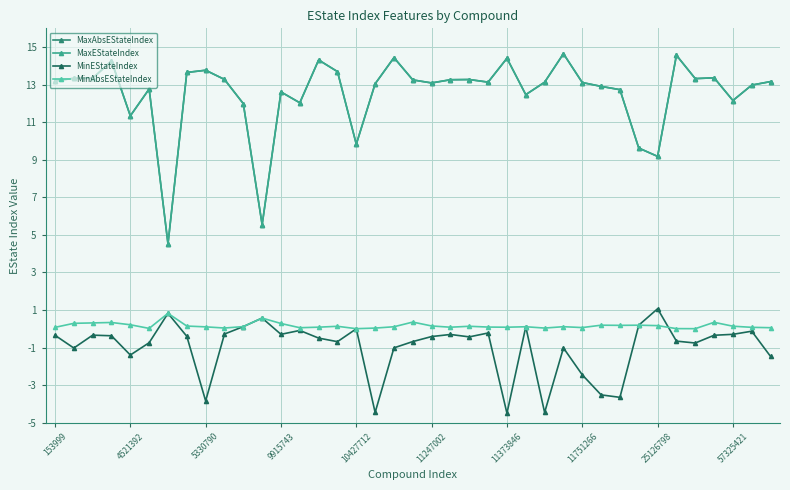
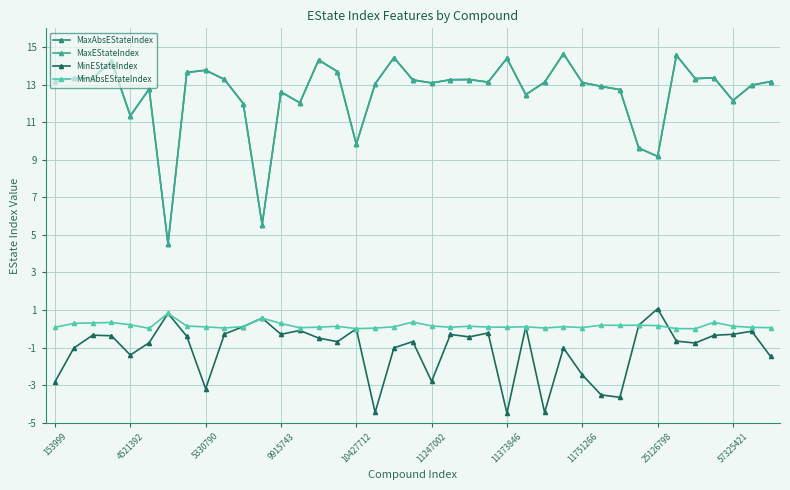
MinEStateIndex, 153999: -0.3 -> -2.8
MinEStateIndex, 5330790: -3.8 -> -3.2
MinEStateIndex, 11247002: -0.4 -> -2.8
